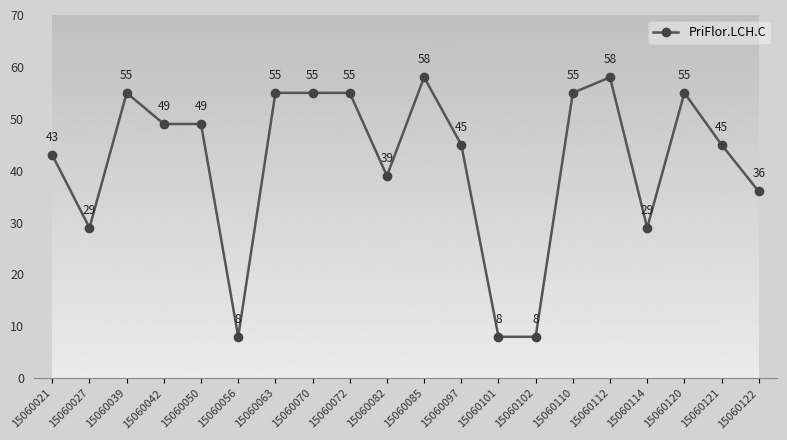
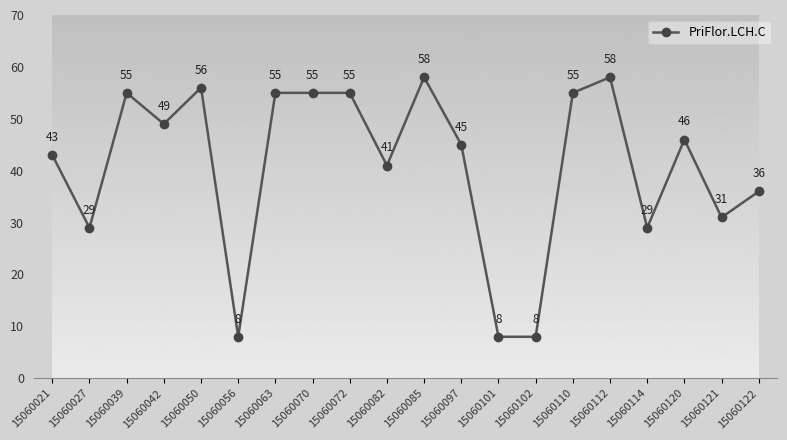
15060050: 49 -> 56
15060082: 39 -> 41
15060120: 55 -> 46
15060121: 45 -> 31
